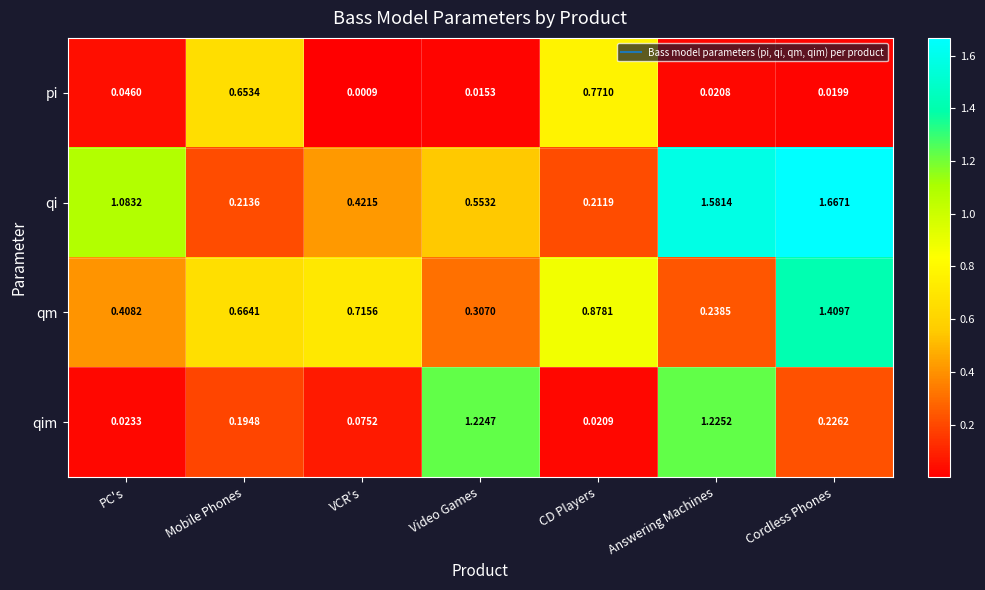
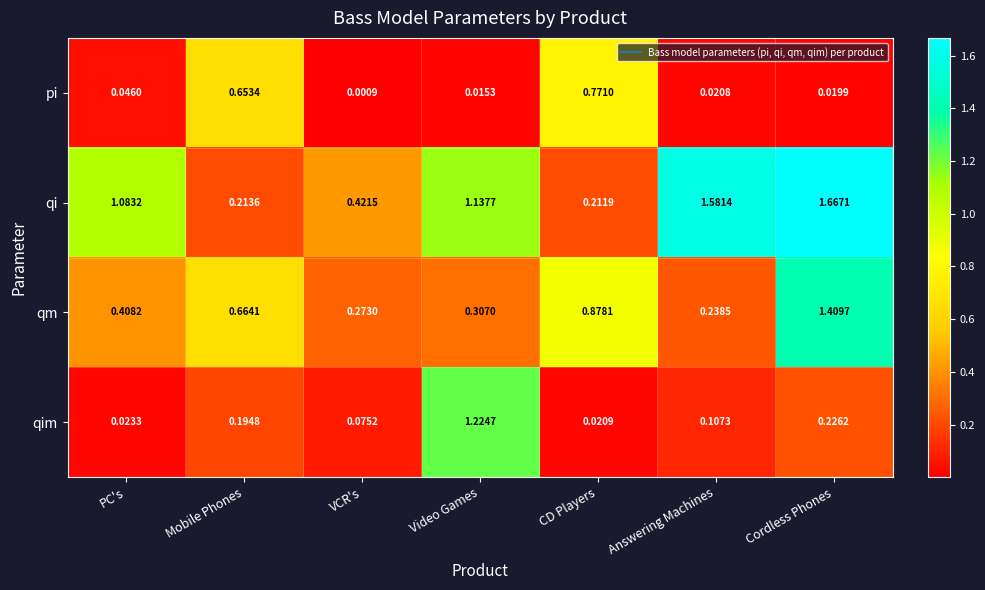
qi, Video Games: 0.5532 -> 1.1377
qm, VCR's: 0.7156 -> 0.2730
qim, Answering Machines: 1.2252 -> 0.1073
